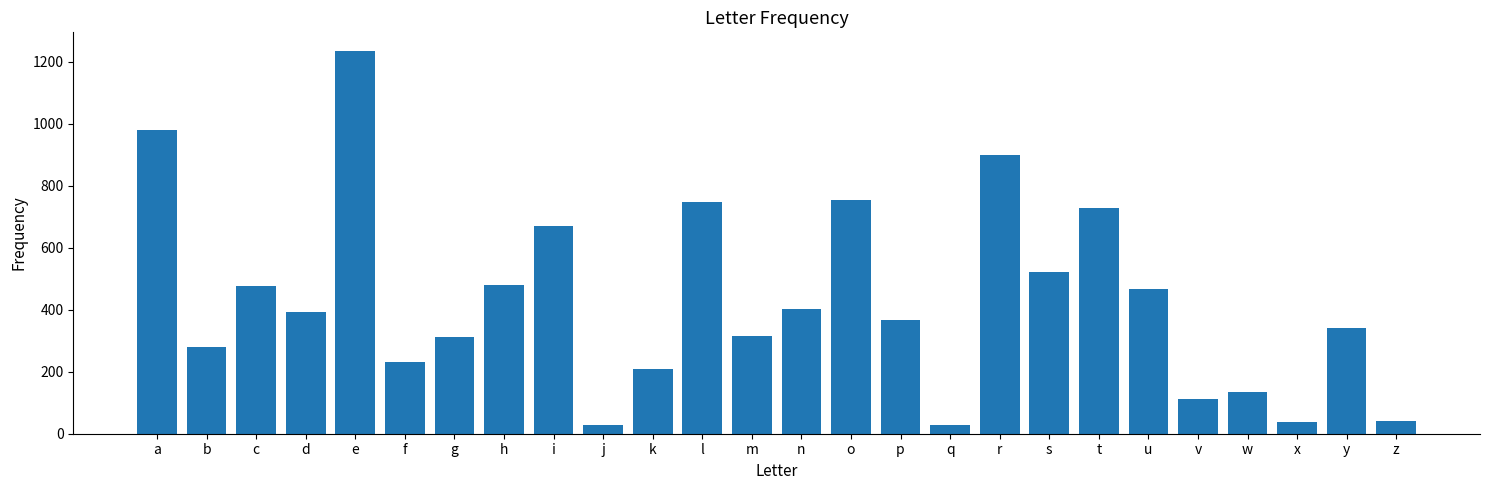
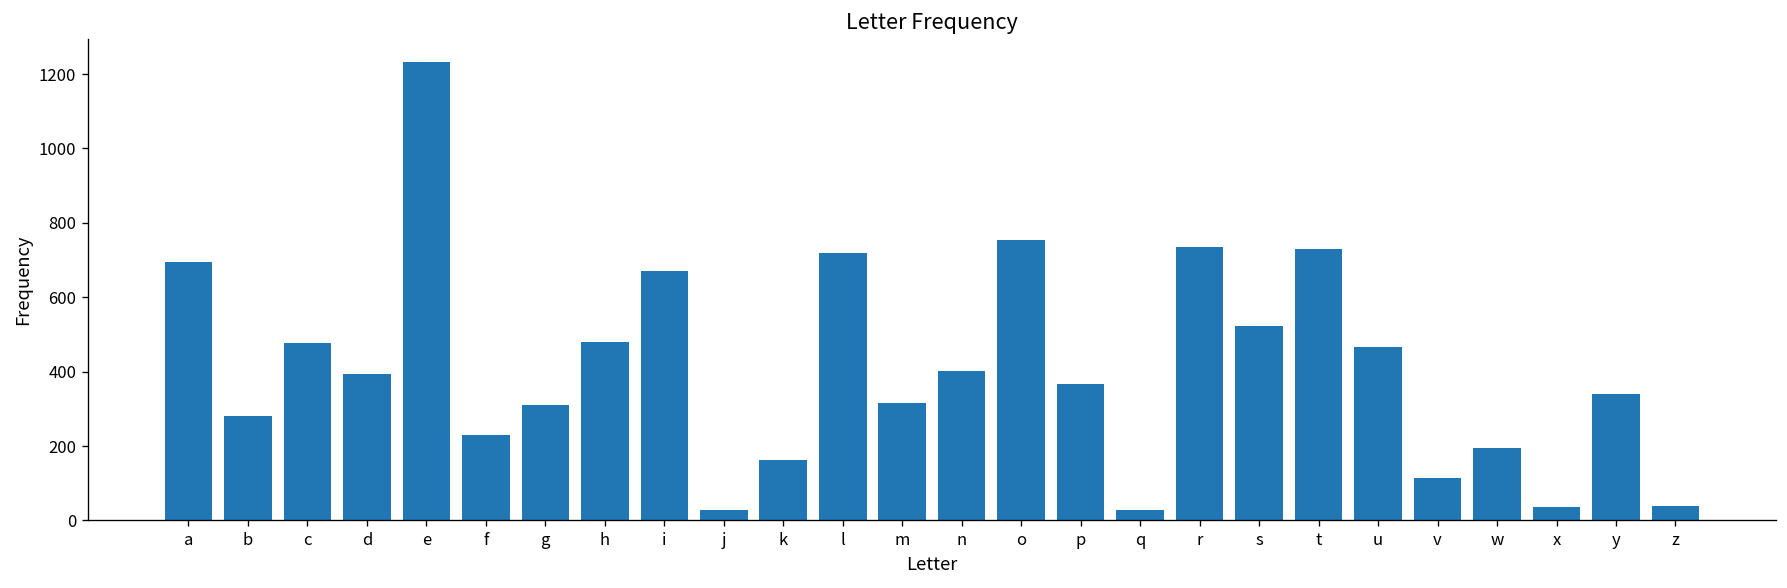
a: 980 -> 700
k: 210 -> 160
l: 750 -> 720
r: 900 -> 740
w: 130 -> 200
